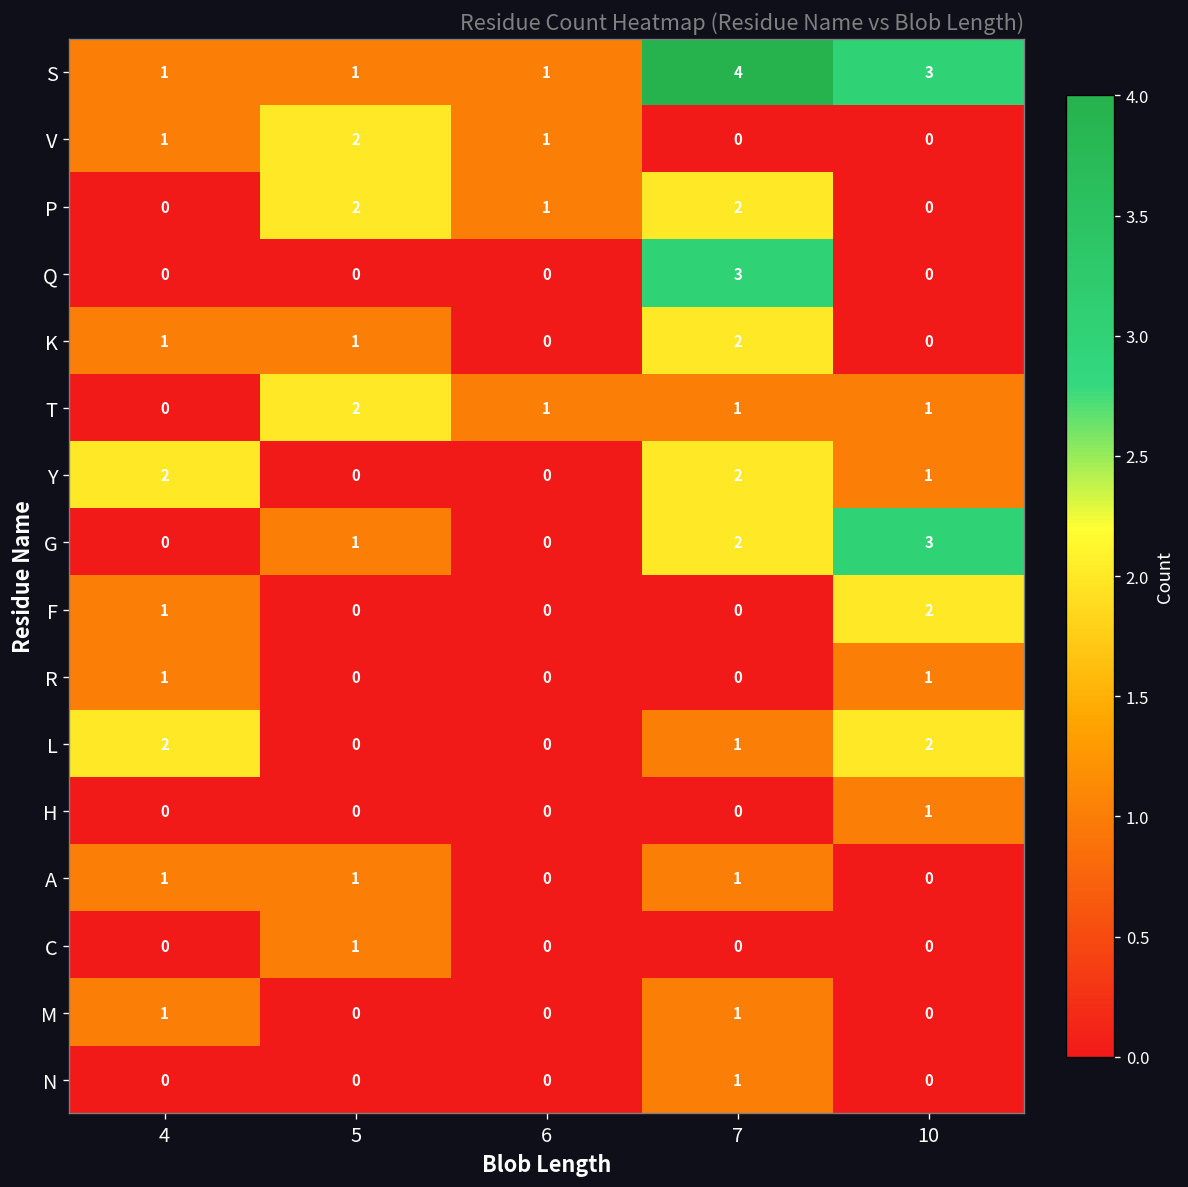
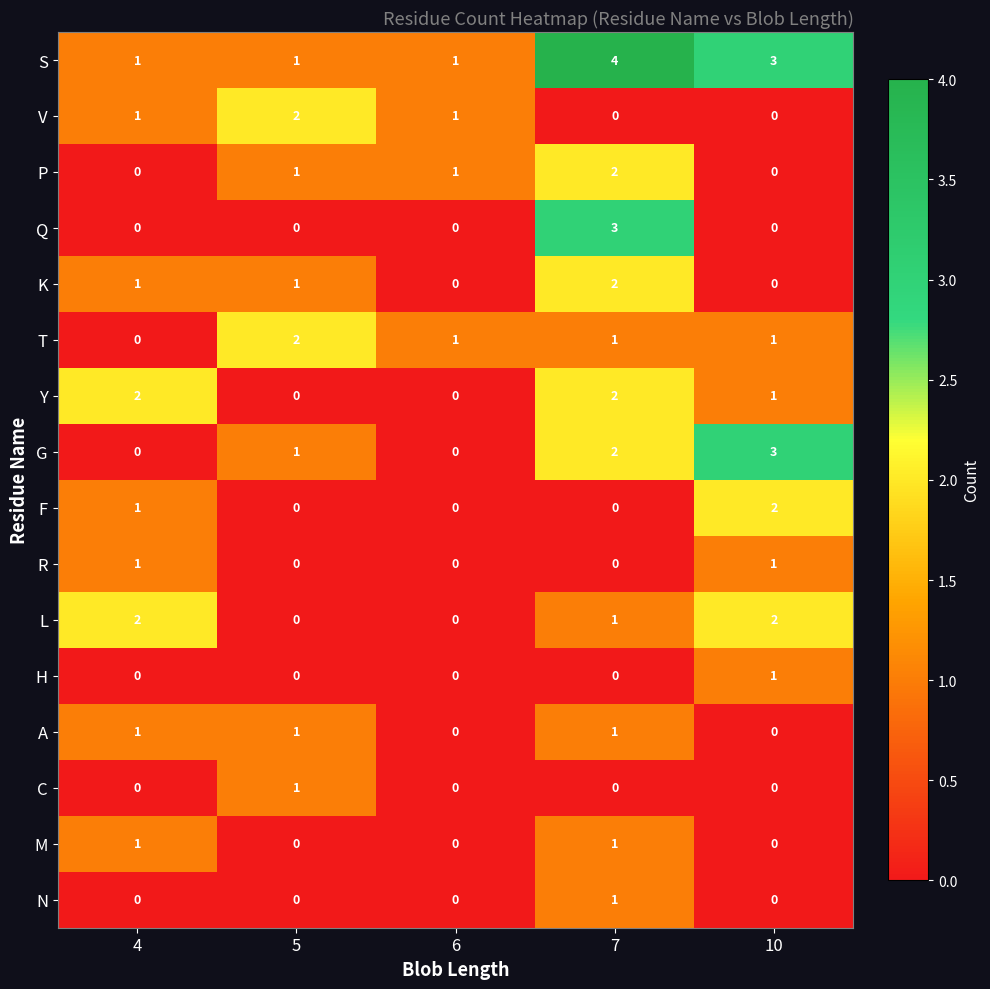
P, 5: 2 -> 1
